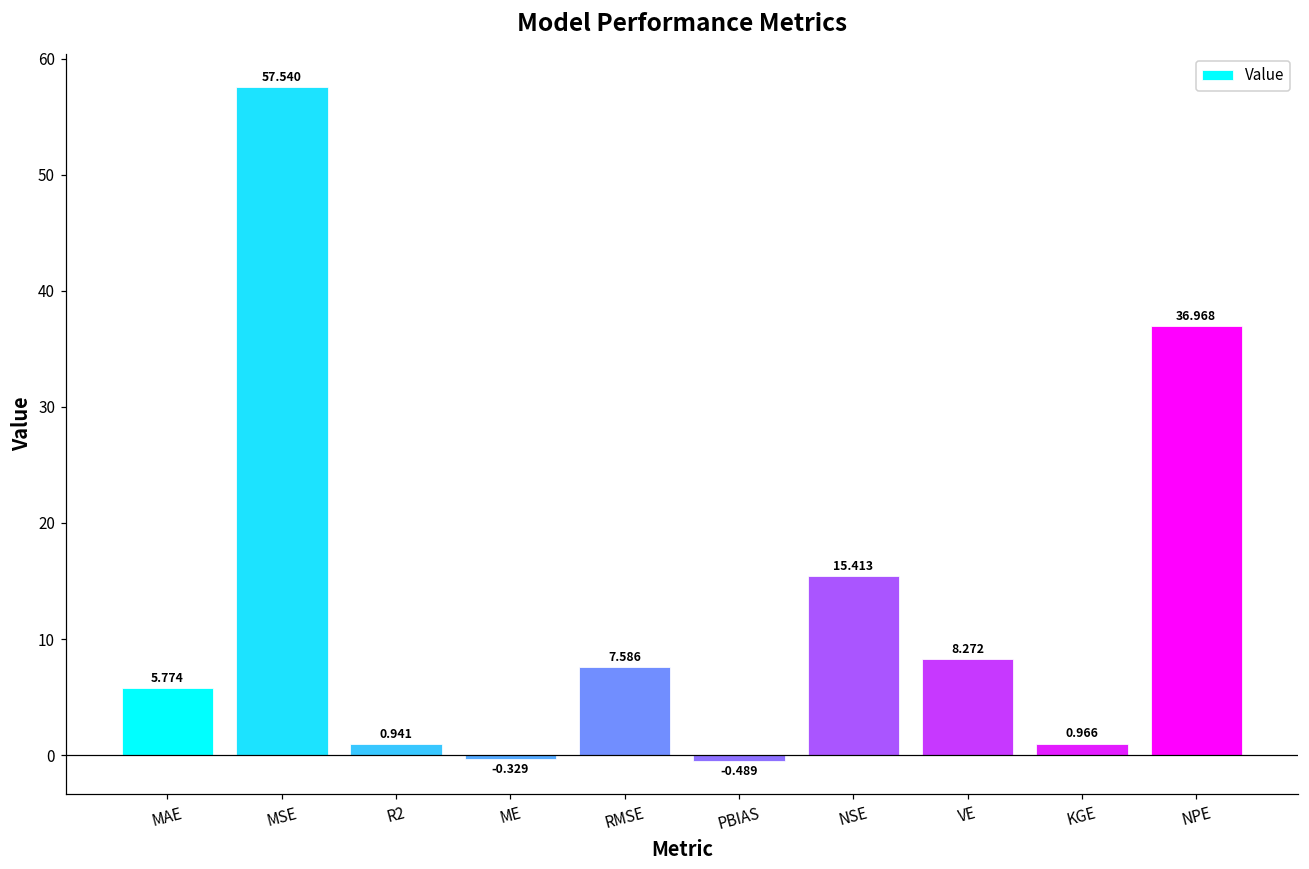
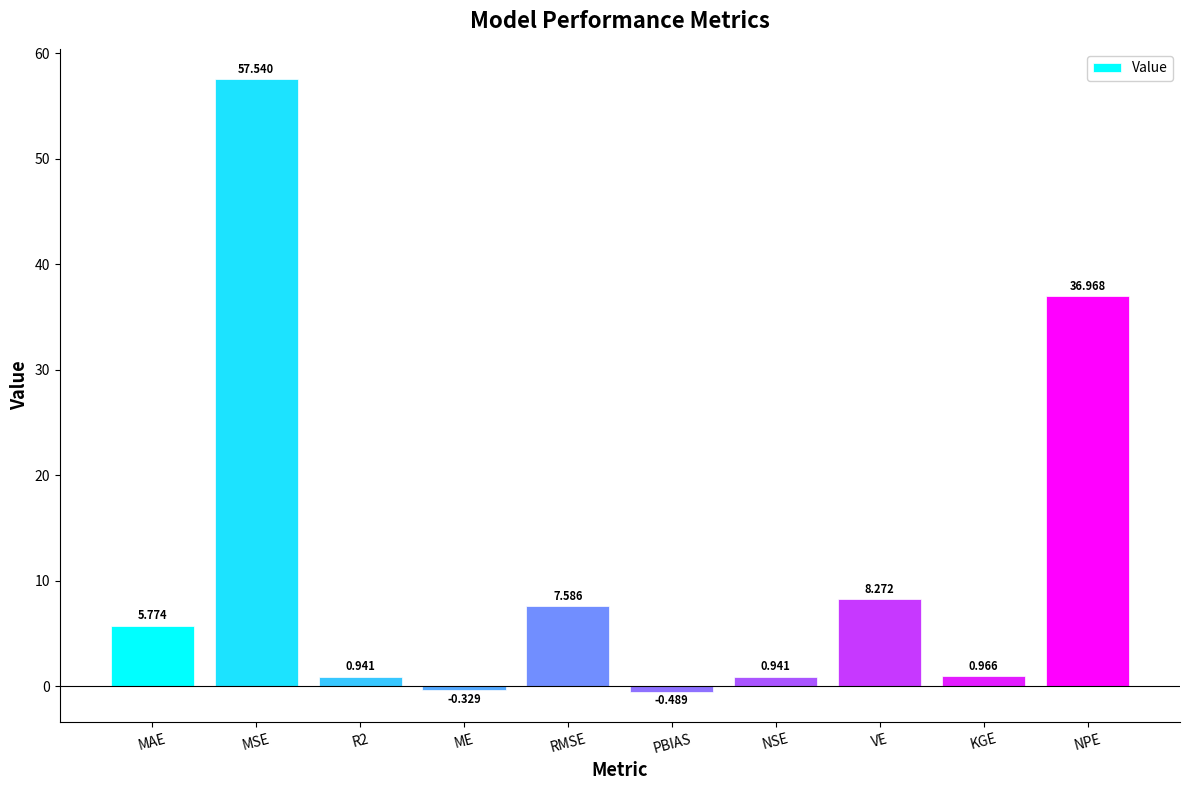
NSE: 15.413 -> 0.941
